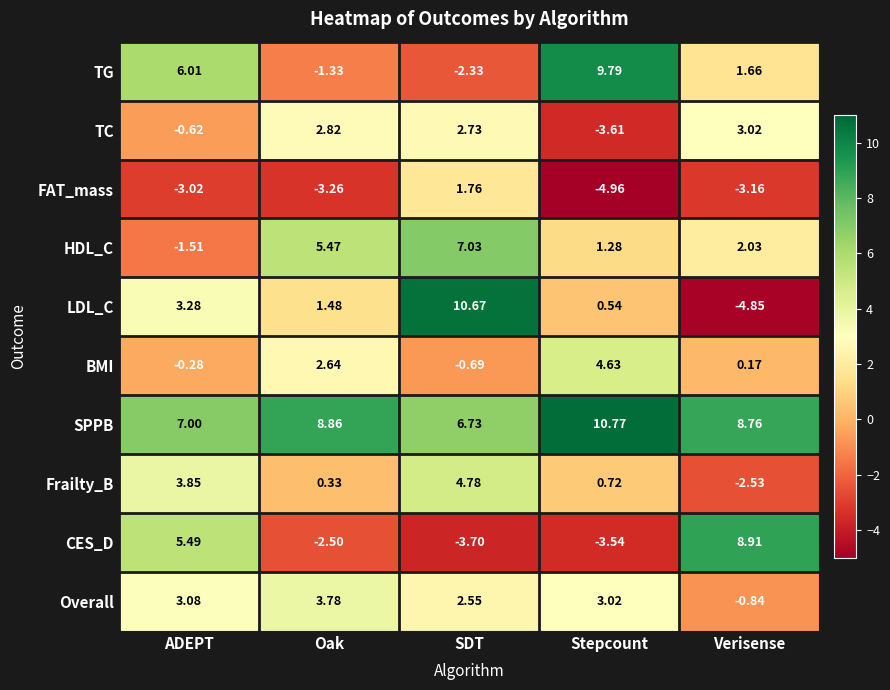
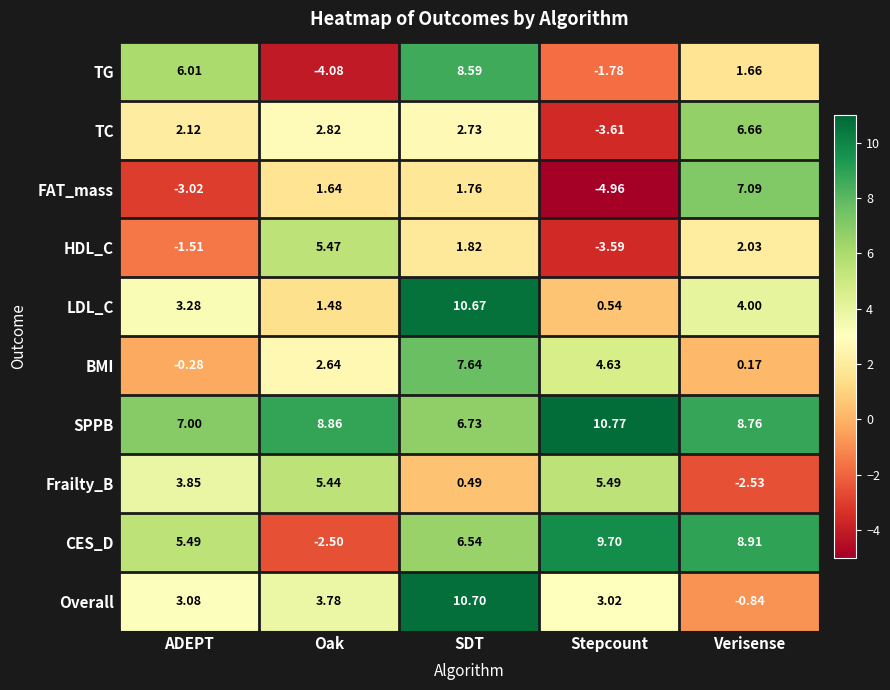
TG, Oak: -1.33 -> -4.08
TG, SDT: -2.33 -> 8.59
TG, Stepcount: 9.79 -> -1.78
TC, ADEPT: -0.62 -> 2.12
TC, Verisense: 3.02 -> 6.66
FAT_mass, Oak: -3.26 -> 1.64
FAT_mass, Verisense: -3.16 -> 7.09
HDL_C, SDT: 7.03 -> 1.82
HDL_C, Stepcount: 1.28 -> -3.59
LDL_C, Verisense: -4.85 -> 4.00
BMI, SDT: -0.69 -> 7.64
Frailty_B, Oak: 0.33 -> 5.44
Frailty_B, SDT: 4.78 -> 0.49
Frailty_B, Stepcount: 0.72 -> 5.49
CES_D, SDT: -3.70 -> 6.54
CES_D, Stepcount: -3.54 -> 9.70
Overall, SDT: 2.55 -> 10.70
